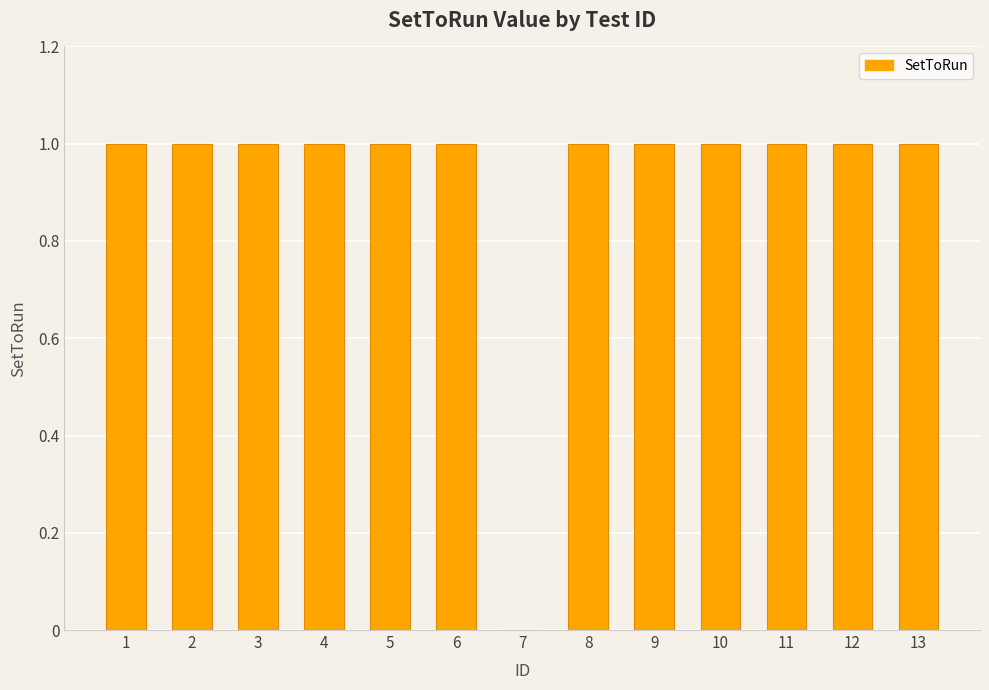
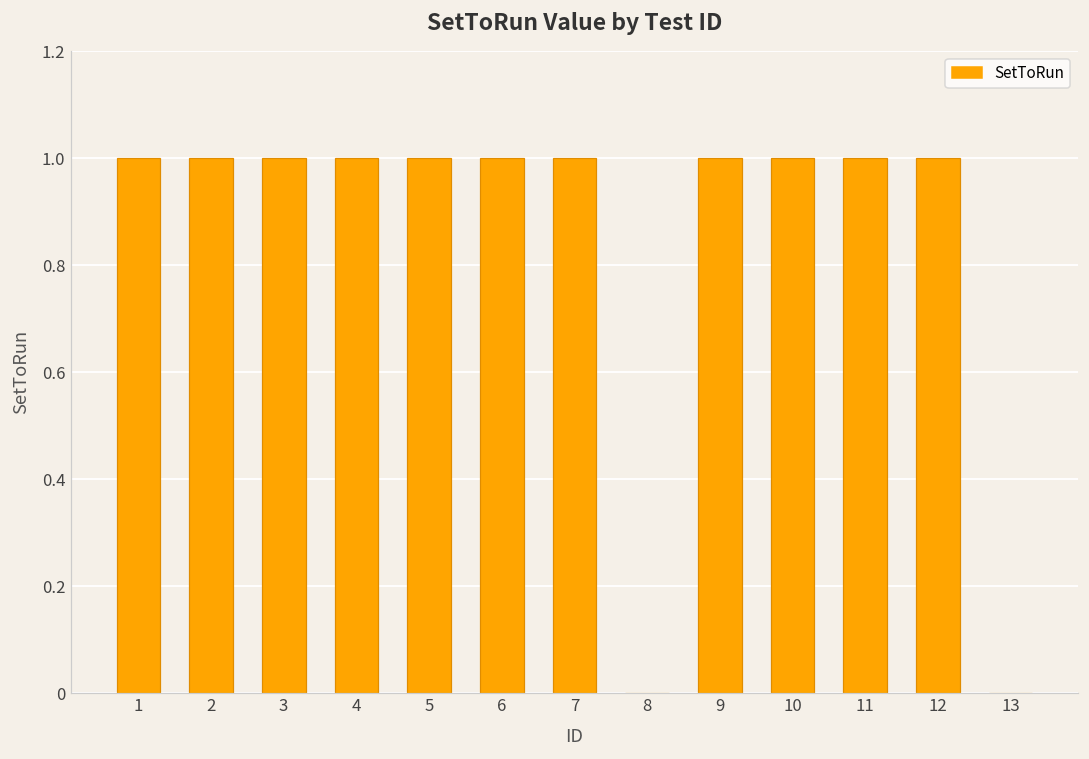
7: 0 -> 1
8: 1 -> 0
13: 1 -> 0
